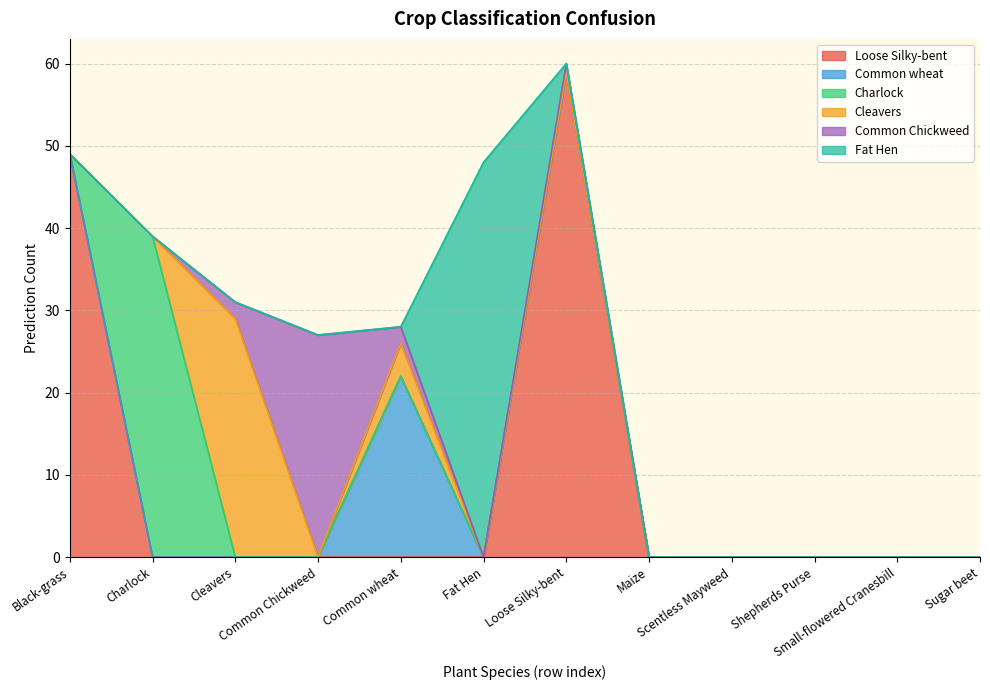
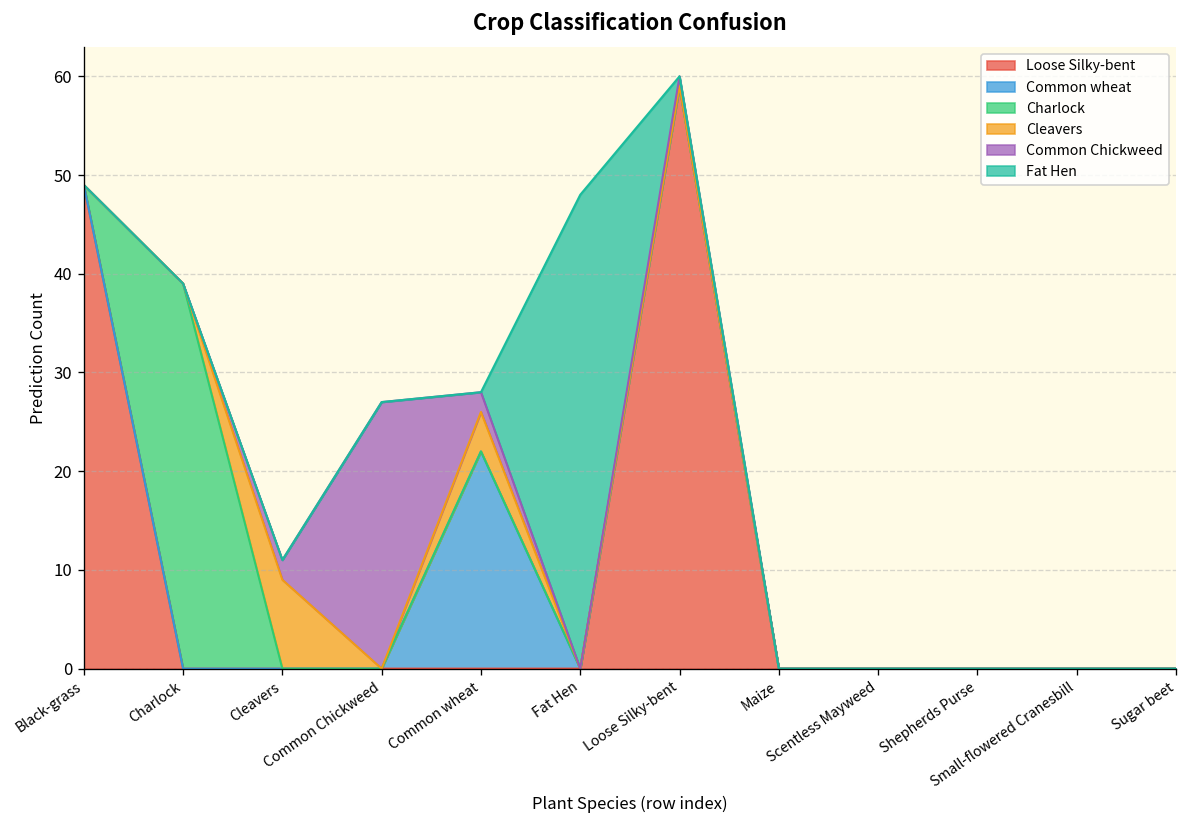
Cleavers, Cleavers: 29 -> 9
